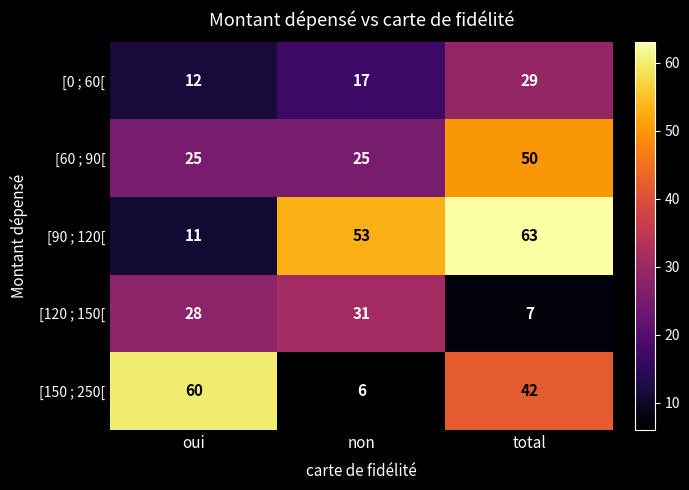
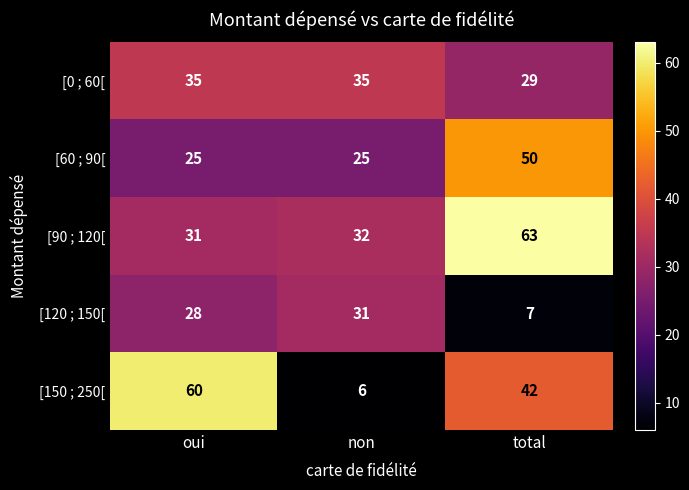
[0 ; 60[, oui: 12 -> 35
[0 ; 60[, non: 17 -> 35
[90 ; 120[, oui: 11 -> 31
[90 ; 120[, non: 53 -> 32
